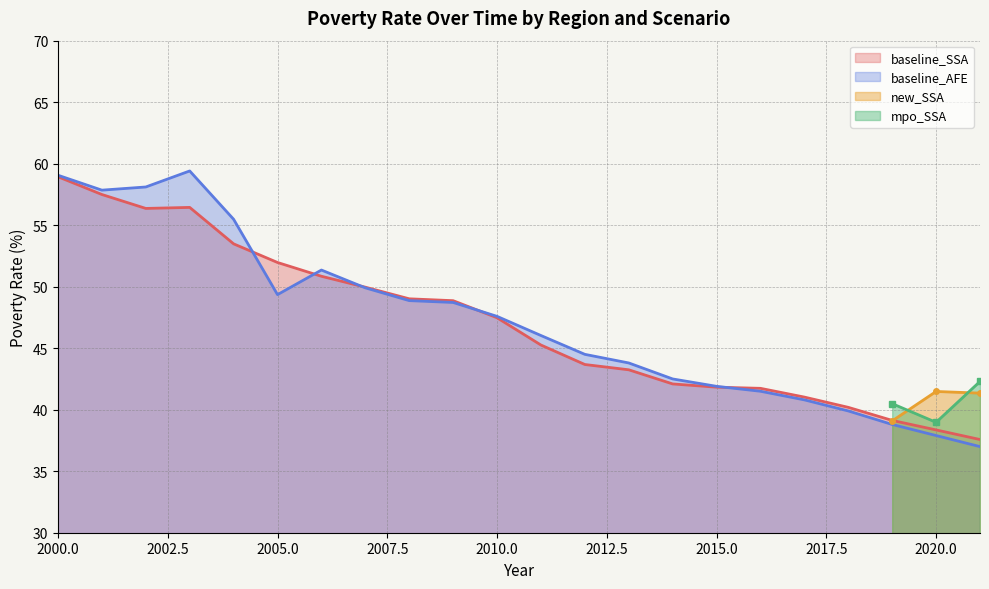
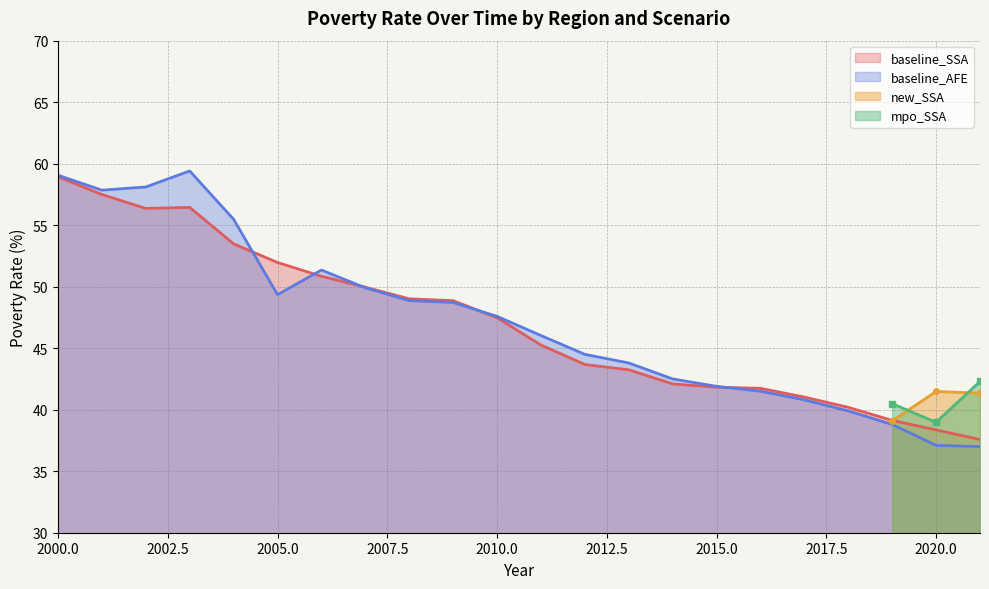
baseline_AFE, 2020.0: 37.9 -> 37.1
